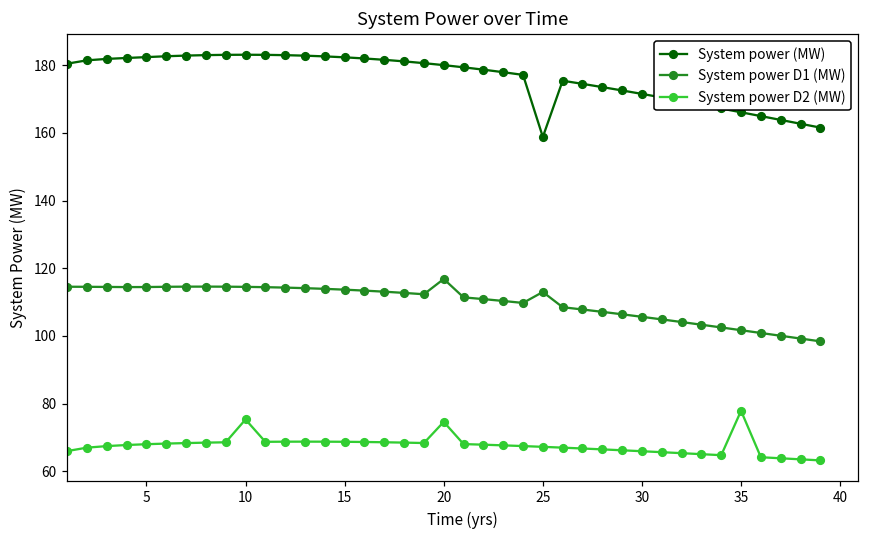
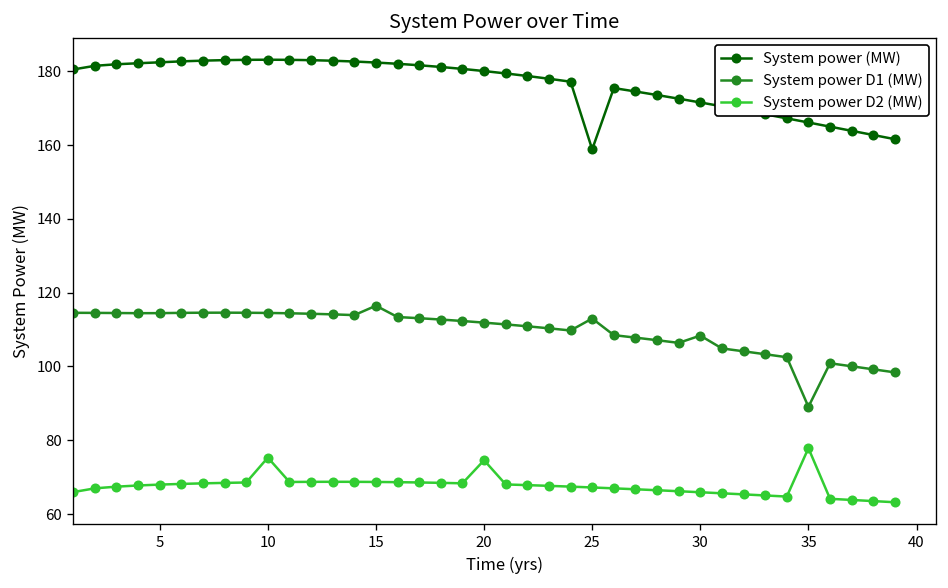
System power D1 (MW), 15: 114 -> 116
System power D1 (MW), 20: 117 -> 112
System power D1 (MW), 30: 106 -> 108
System power D1 (MW), 35: 102 -> 89
